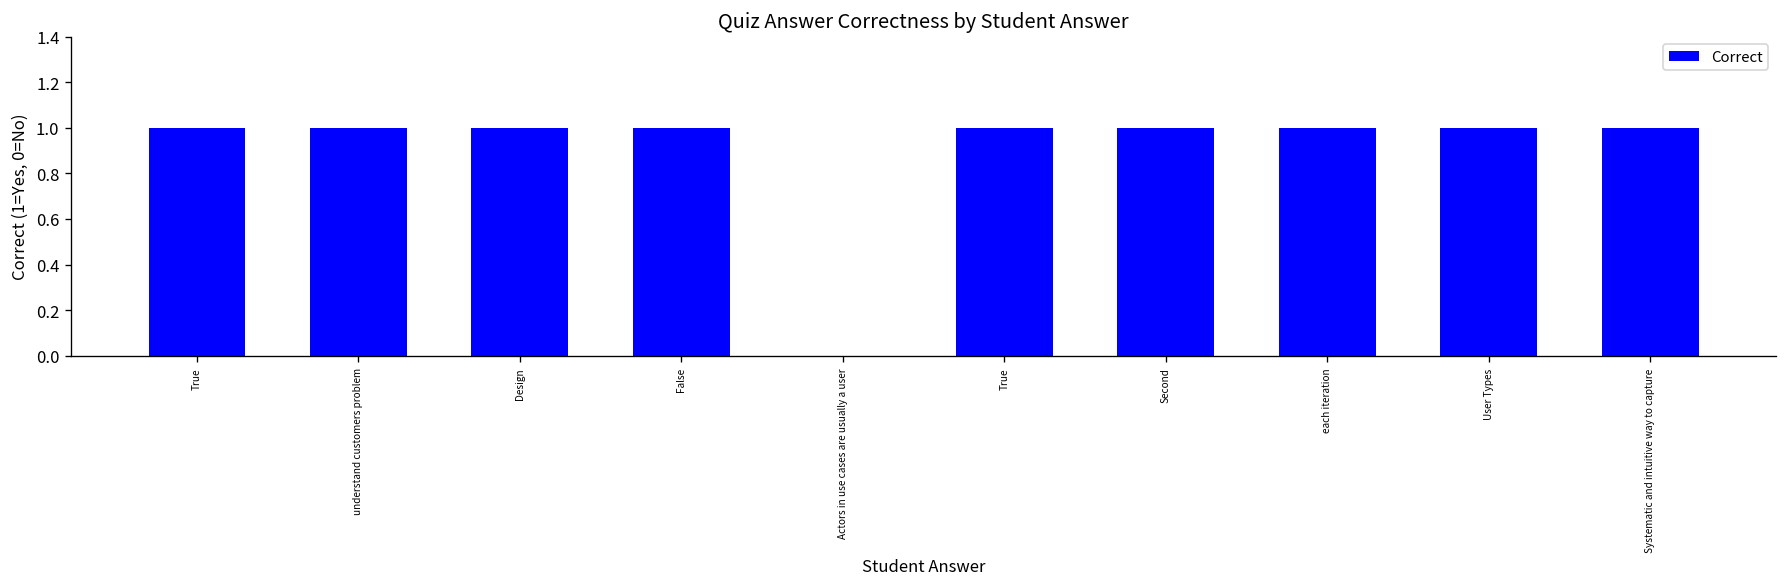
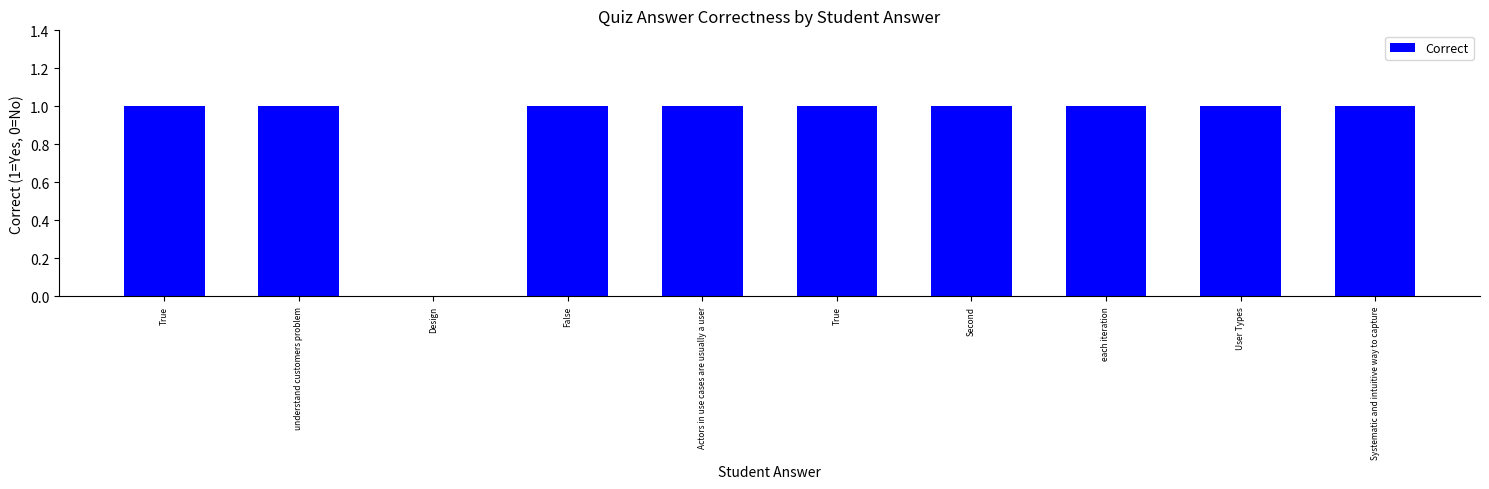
Design: 1 -> 0
Actors in use cases are usually a user: 0 -> 1
